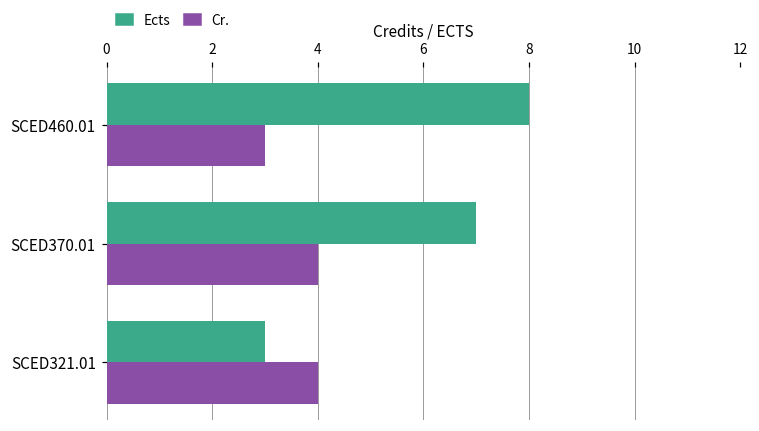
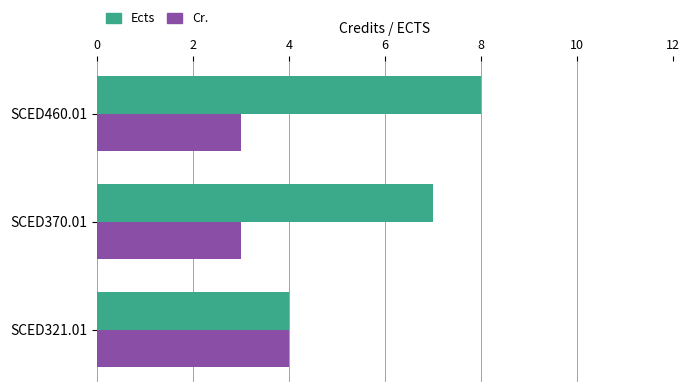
Cr., SCED370.01: 4 -> 3
Ects, SCED321.01: 3 -> 4
